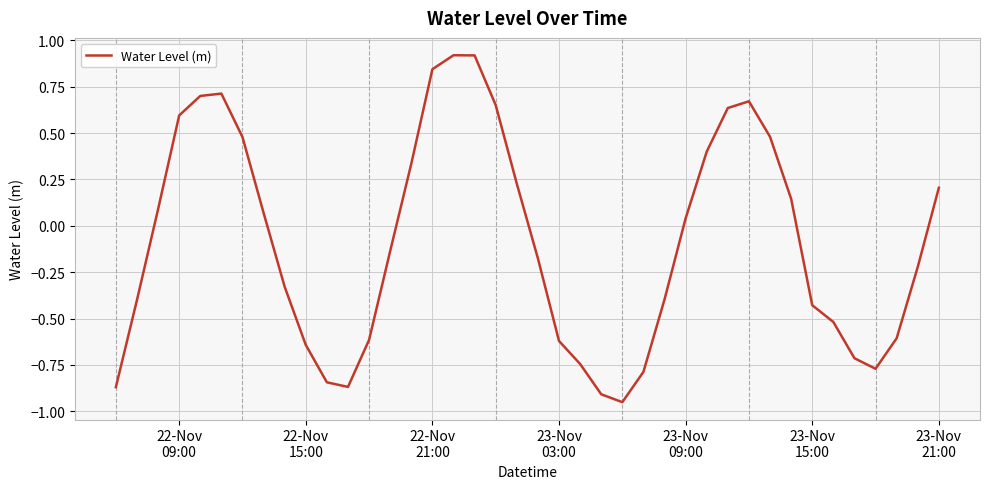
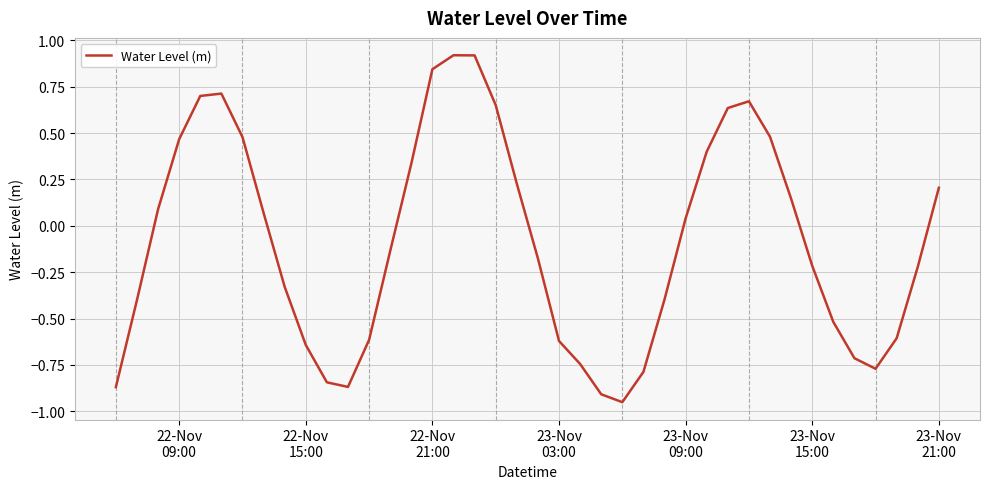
22-Nov 09:00: 0.59 -> 0.47
23-Nov 15:00: -0.43 -> -0.22
